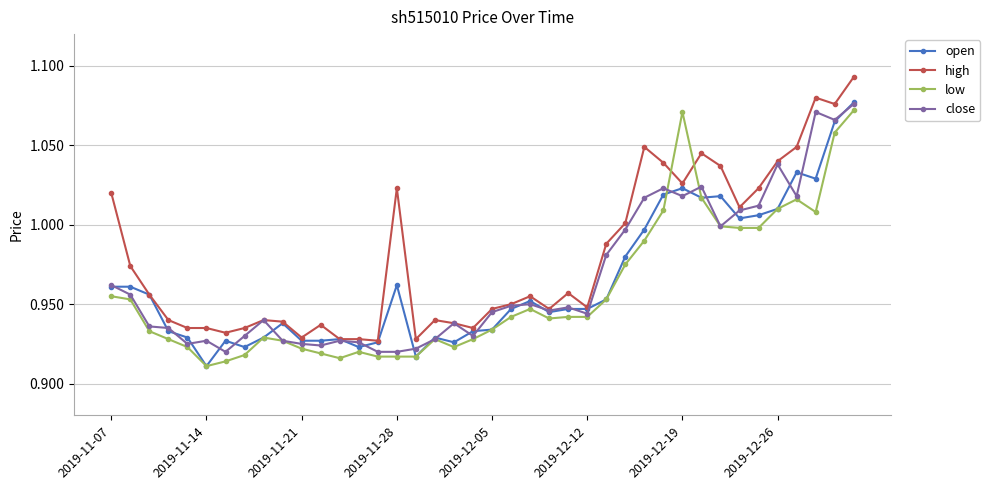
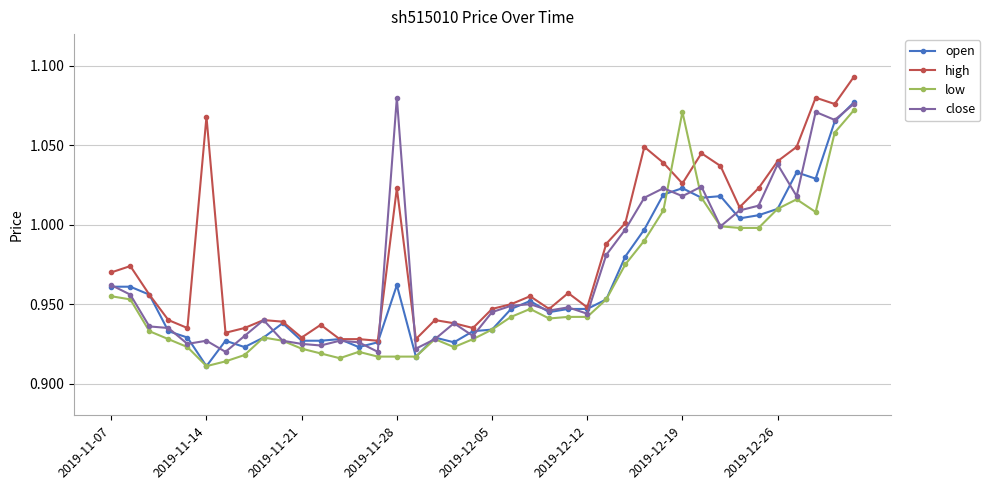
high, 2019-11-07: 1.02 -> 0.97
high, 2019-11-14: 0.935 -> 1.068
close, 2019-11-28: 0.92 -> 1.08
